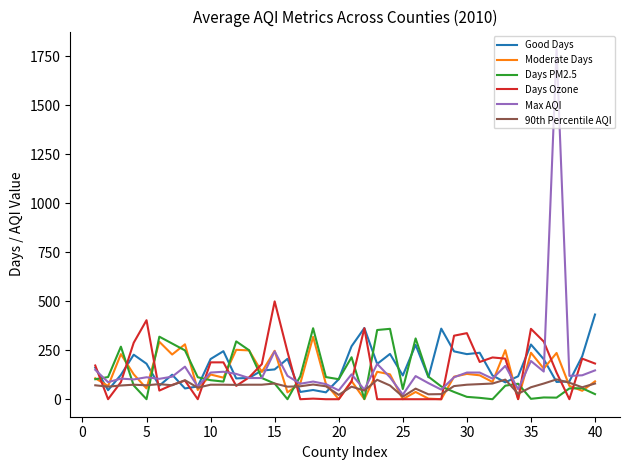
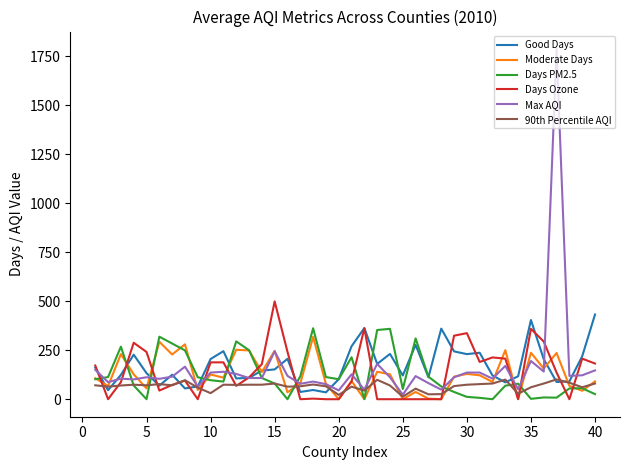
Good Days, 5: 180 -> 130
Days Ozone, 5: 400 -> 240
90th Percentile AQI, 10: 70 -> 30
Good Days, 35: 280 -> 400
